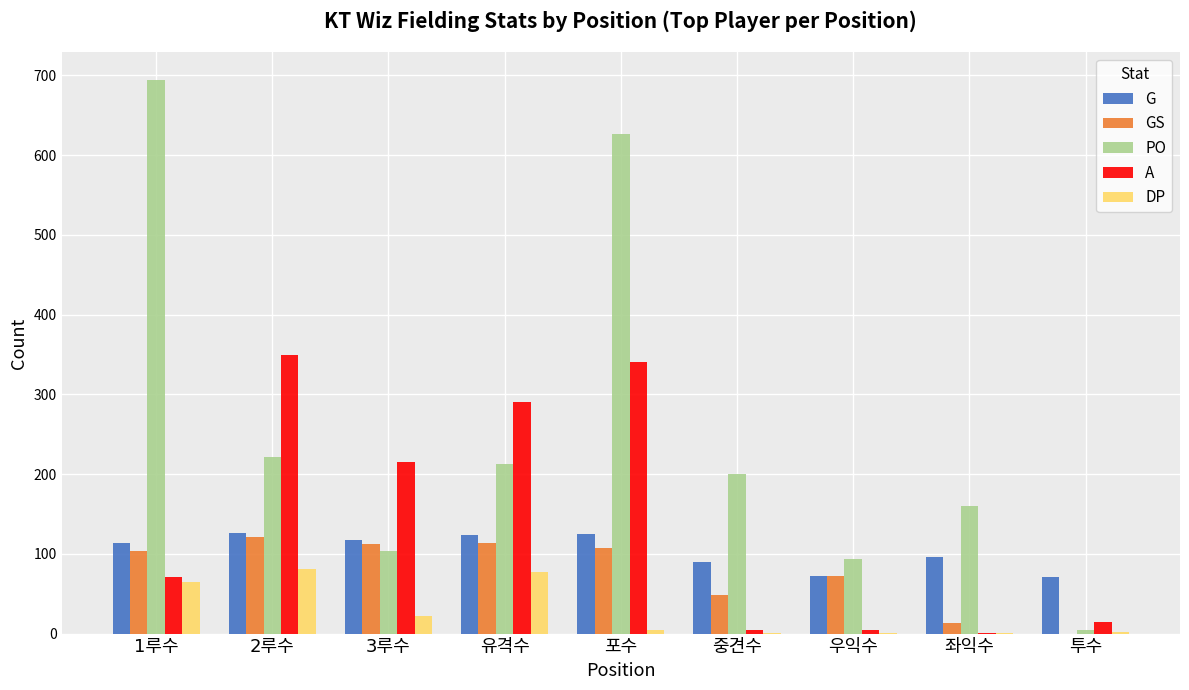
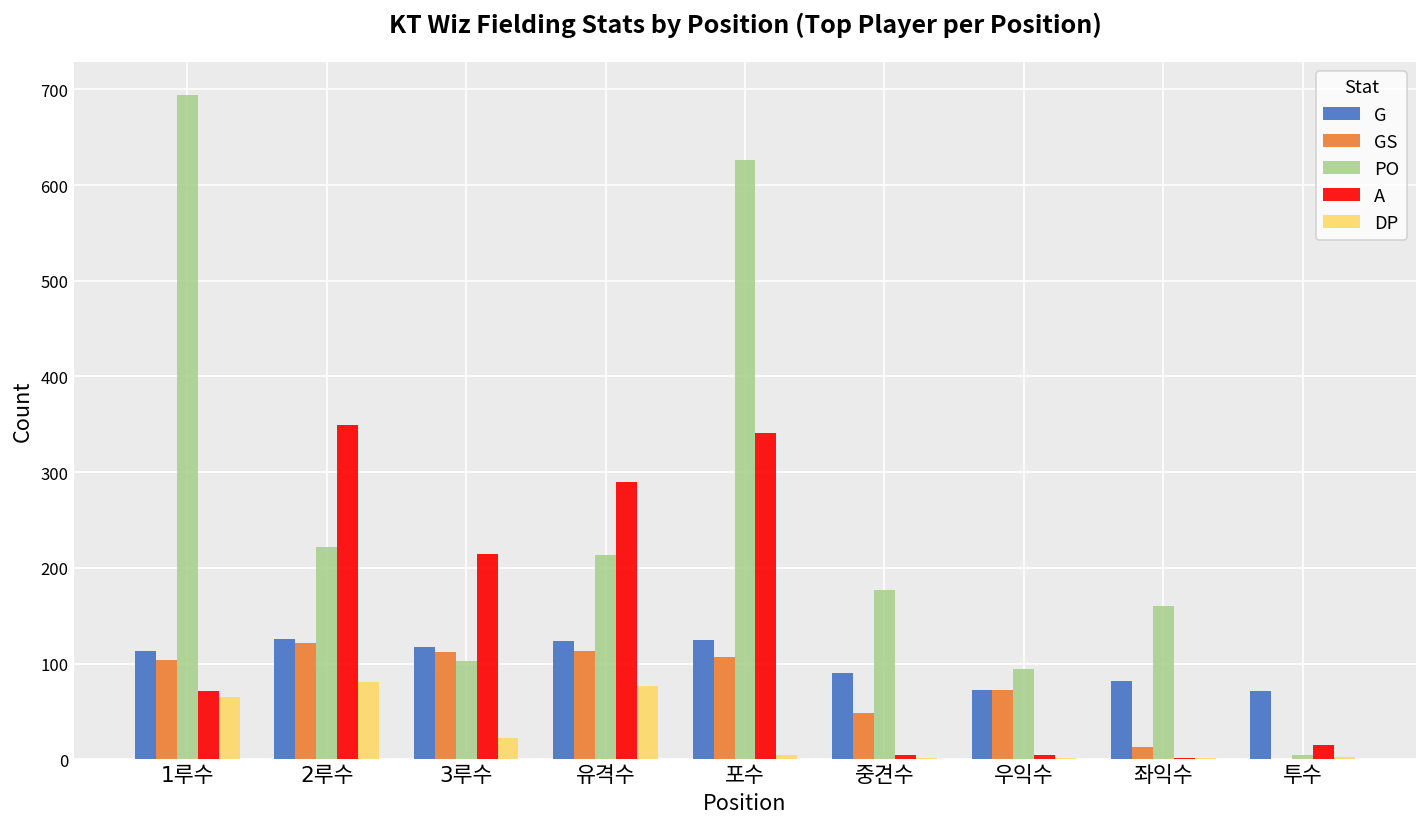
PO, 중견수: 200 -> 180
G, 좌익수: 100 -> 80
